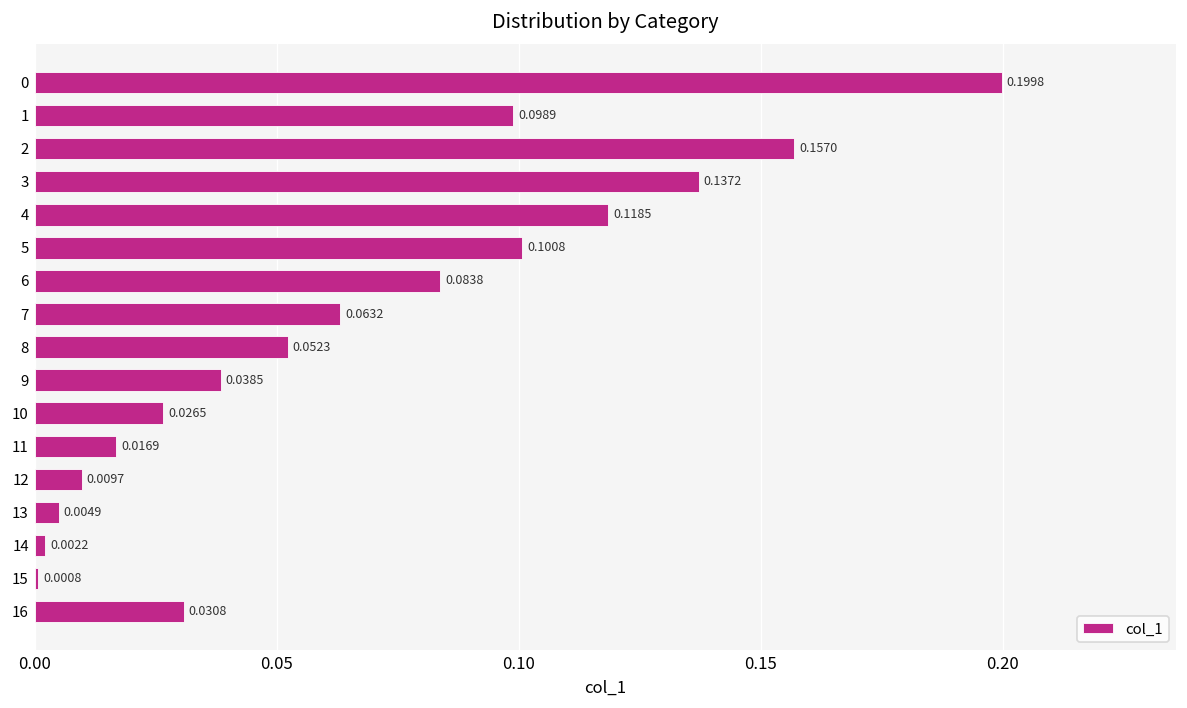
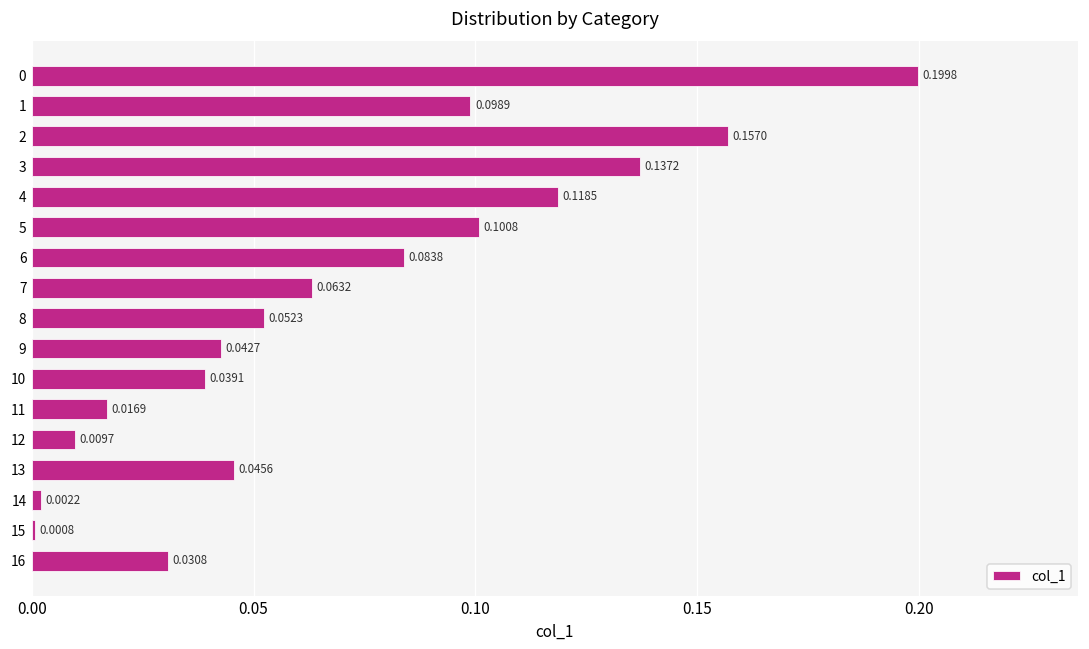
9: 0.0385 -> 0.0427
10: 0.0265 -> 0.0391
13: 0.0049 -> 0.0456
